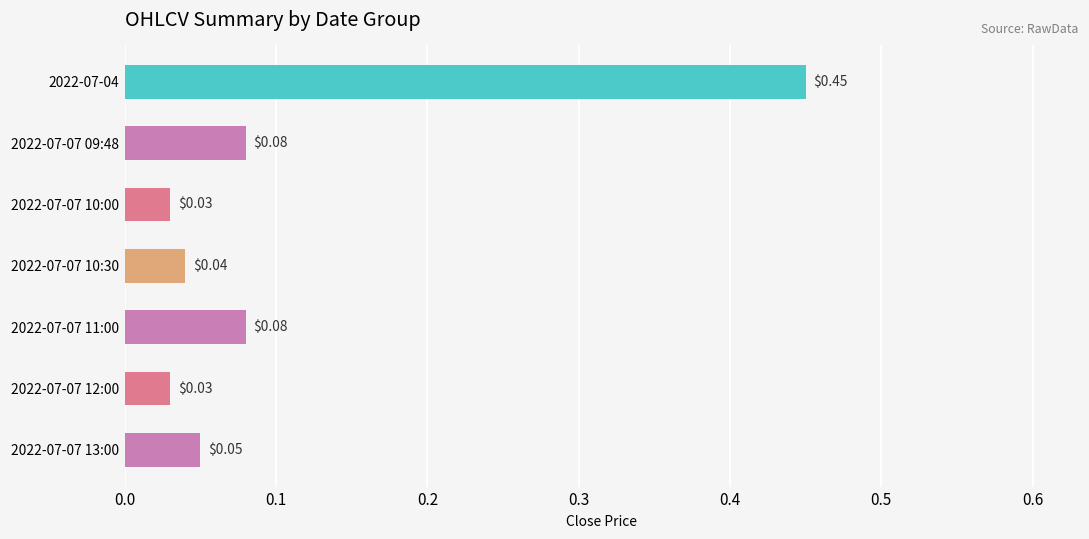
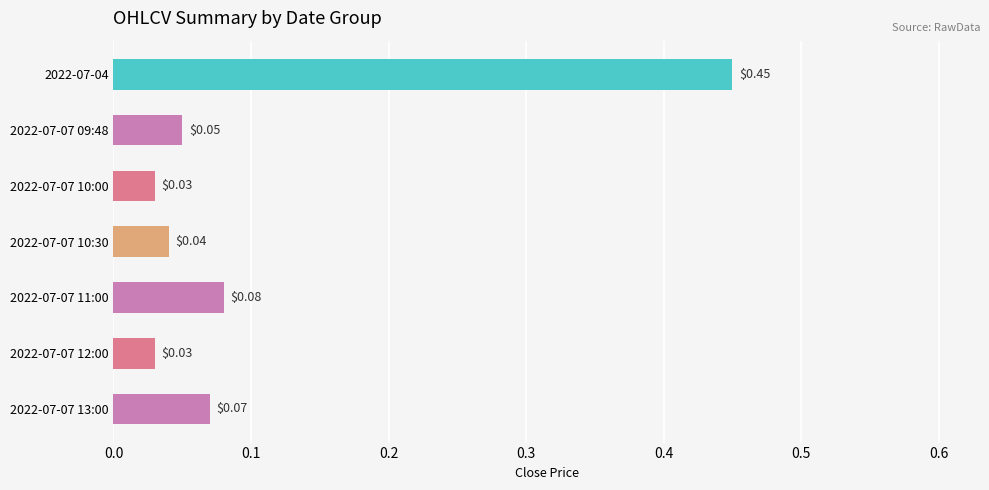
2022-07-07 09:48: $0.08 -> $0.05
2022-07-07 13:00: $0.05 -> $0.07
